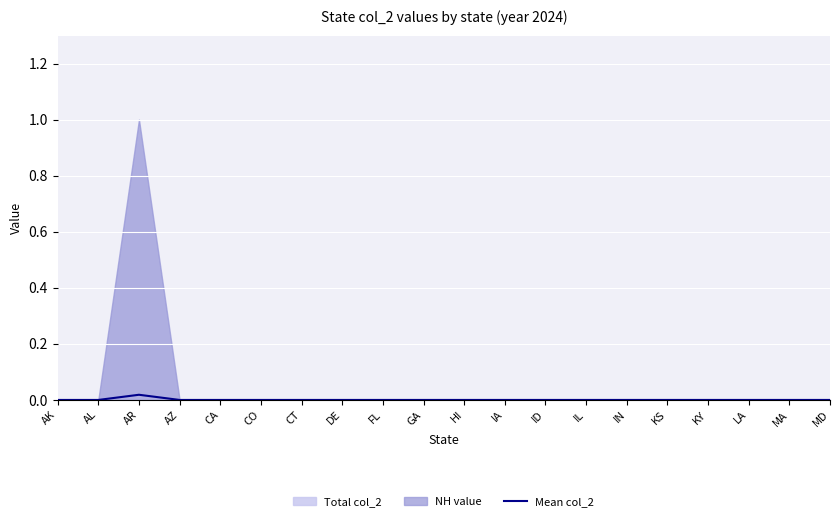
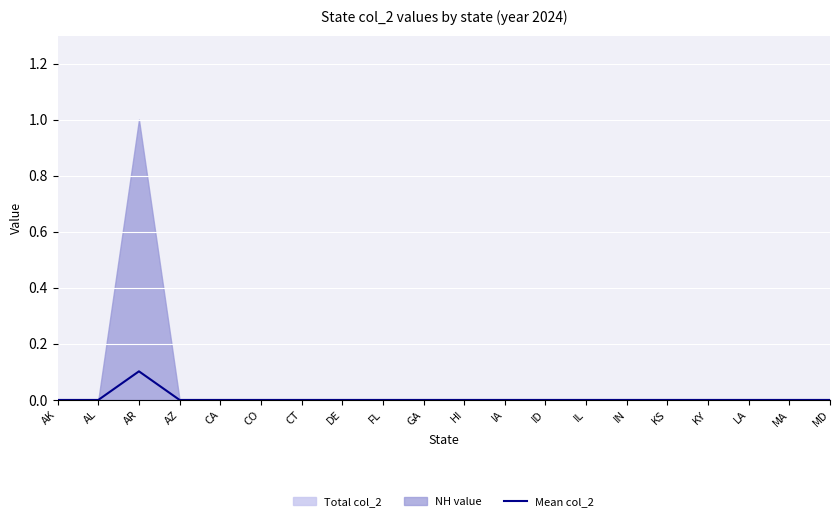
Mean col_2, AR: 0.02 -> 0.10
